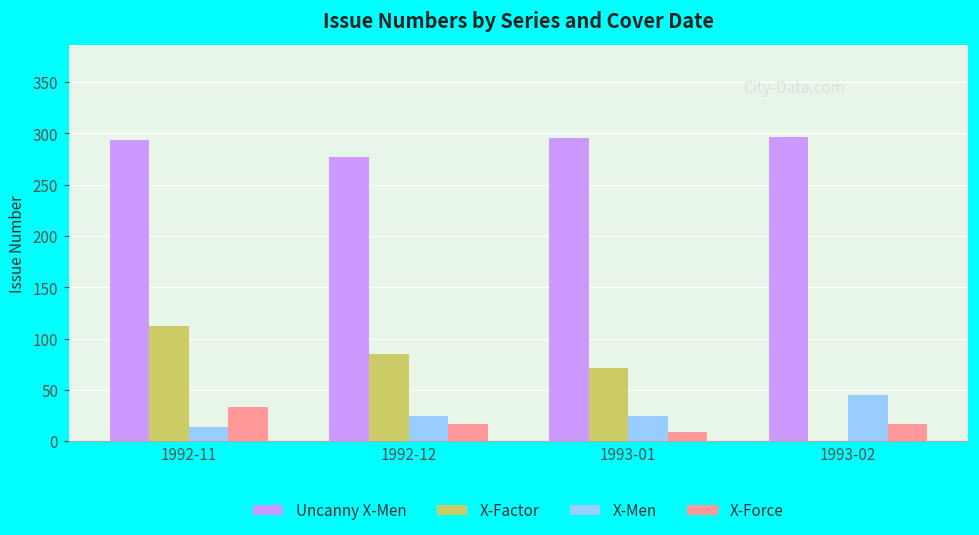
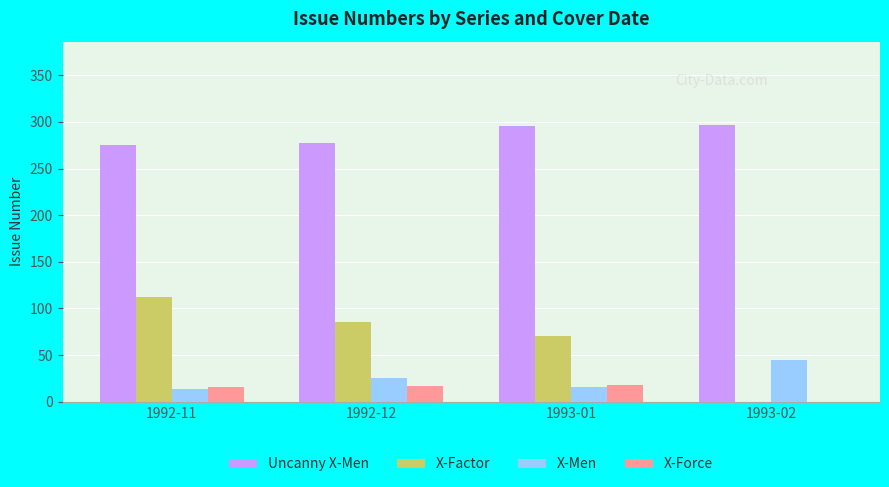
Uncanny X-Men, 1992-11: 290 -> 280
X-Force, 1992-11: 30 -> 20
X-Men, 1993-01: 30 -> 20
X-Force, 1993-01: 10 -> 20
X-Force, 1993-02: 20 -> 0
